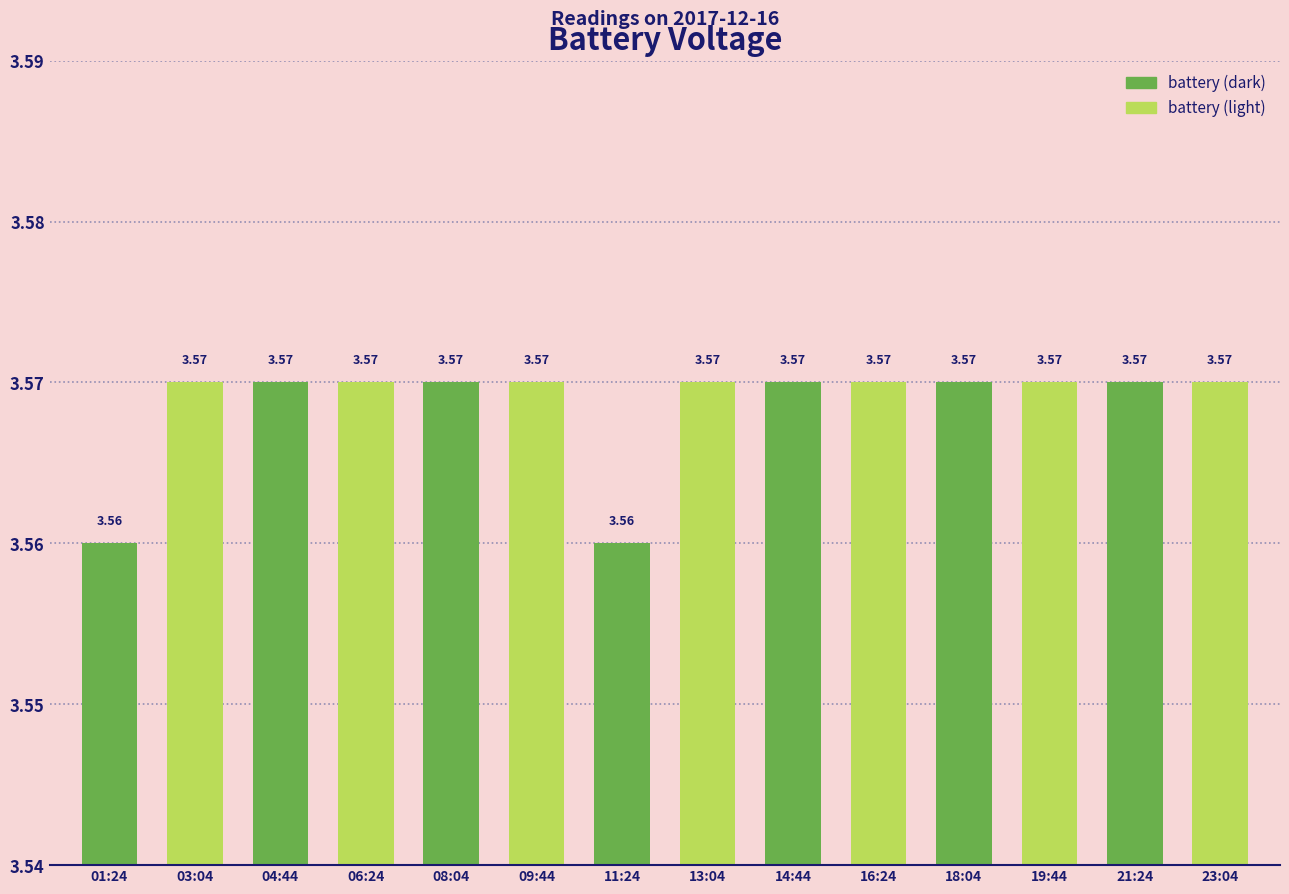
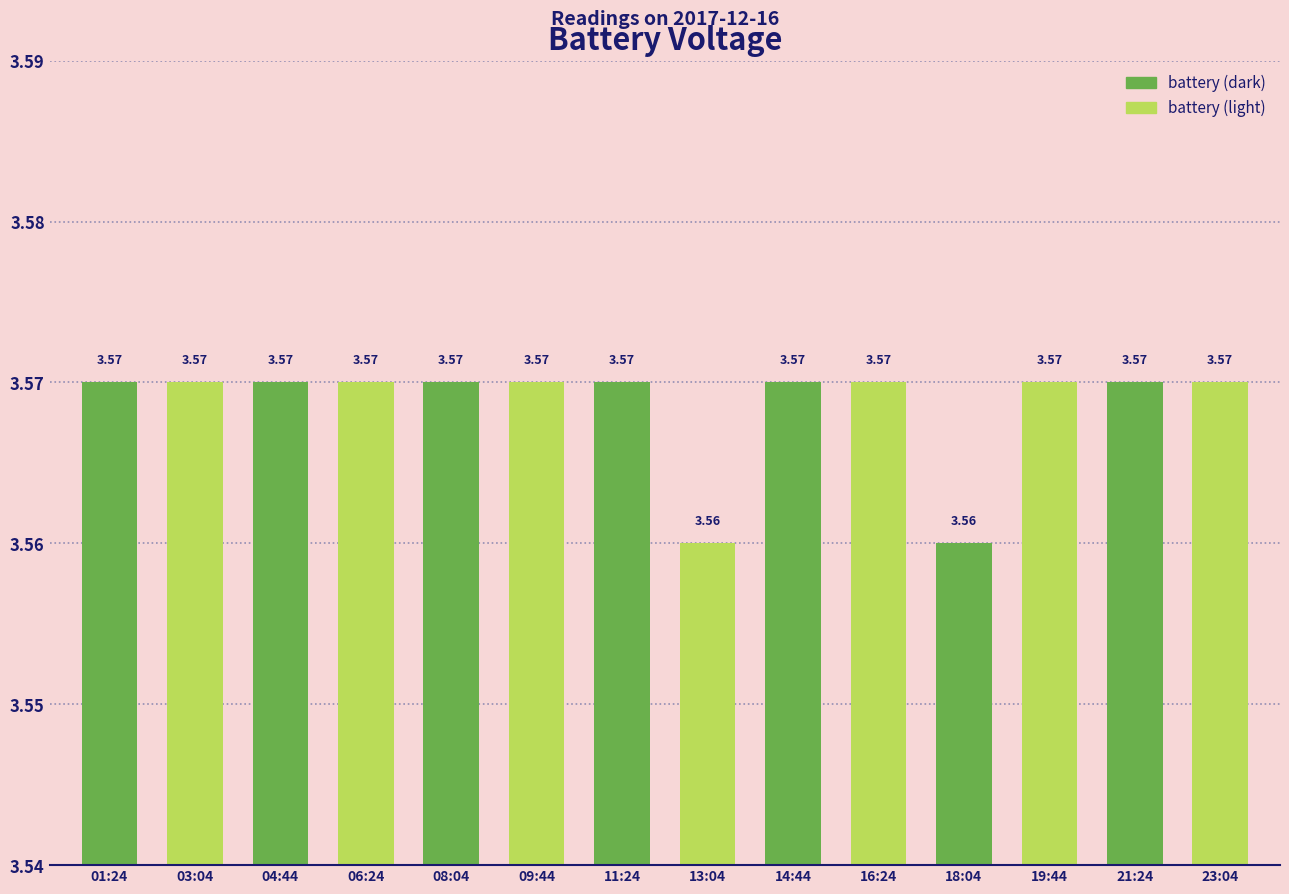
01:24: 3.56 -> 3.57
11:24: 3.56 -> 3.57
13:04: 3.57 -> 3.56
18:04: 3.57 -> 3.56
